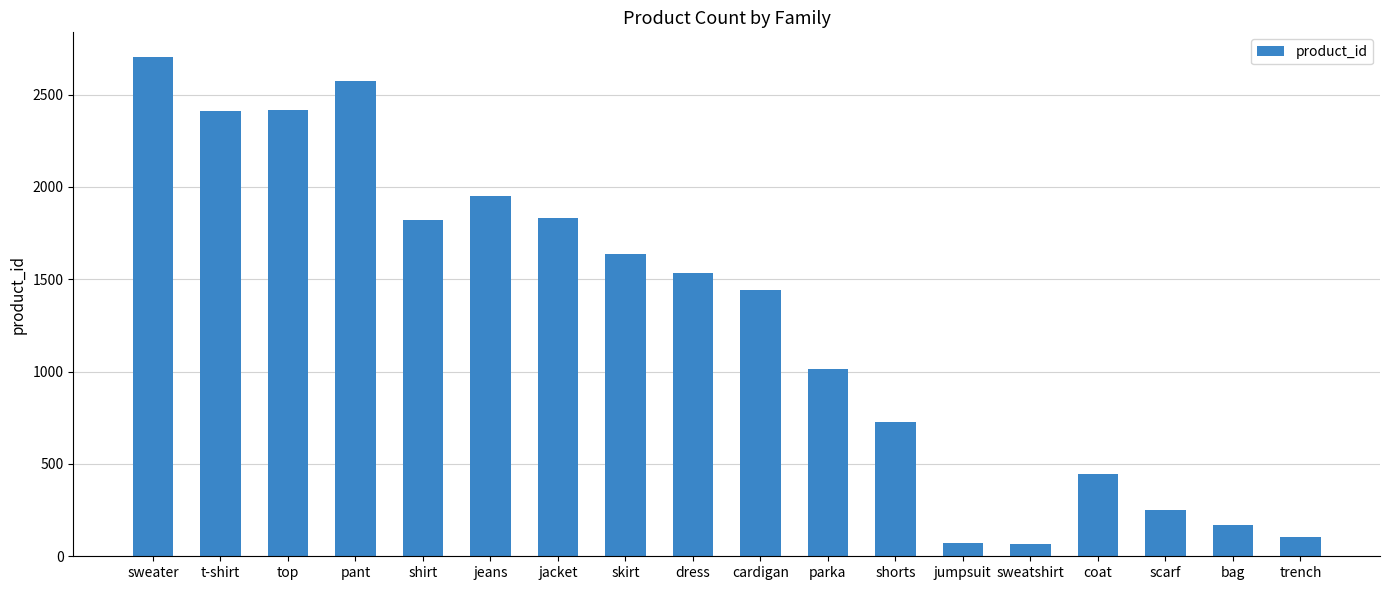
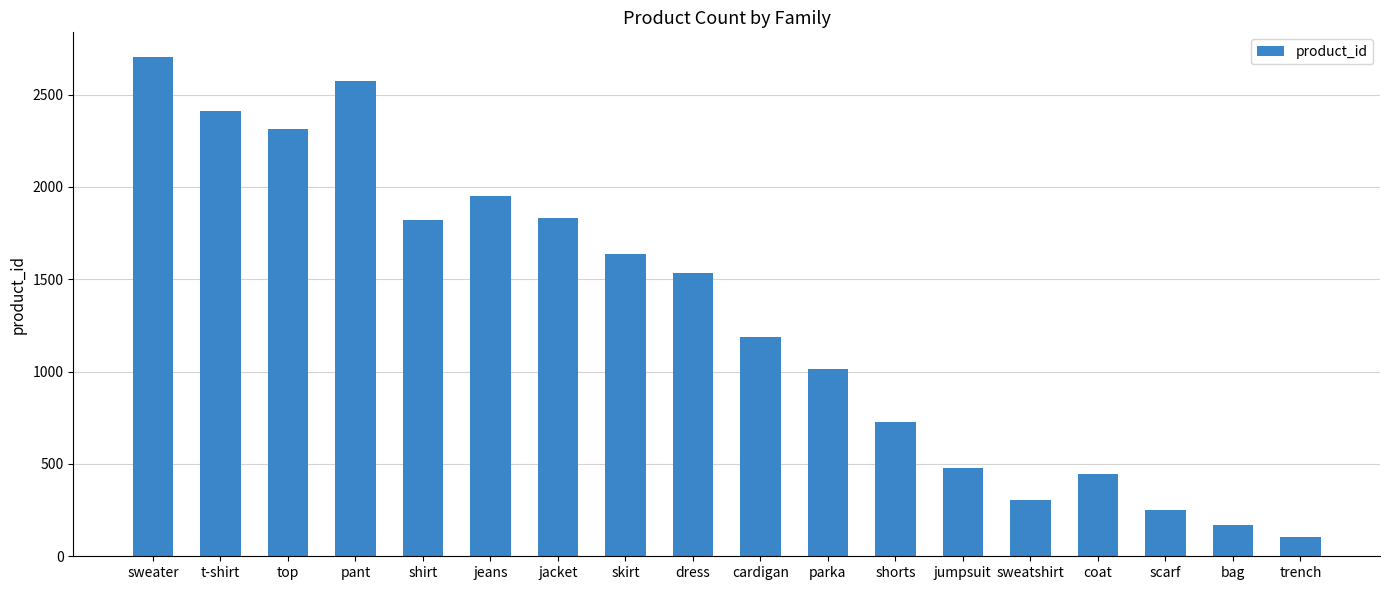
top: 2420 -> 2320
cardigan: 1440 -> 1190
jumpsuit: 70 -> 480
sweatshirt: 70 -> 300
